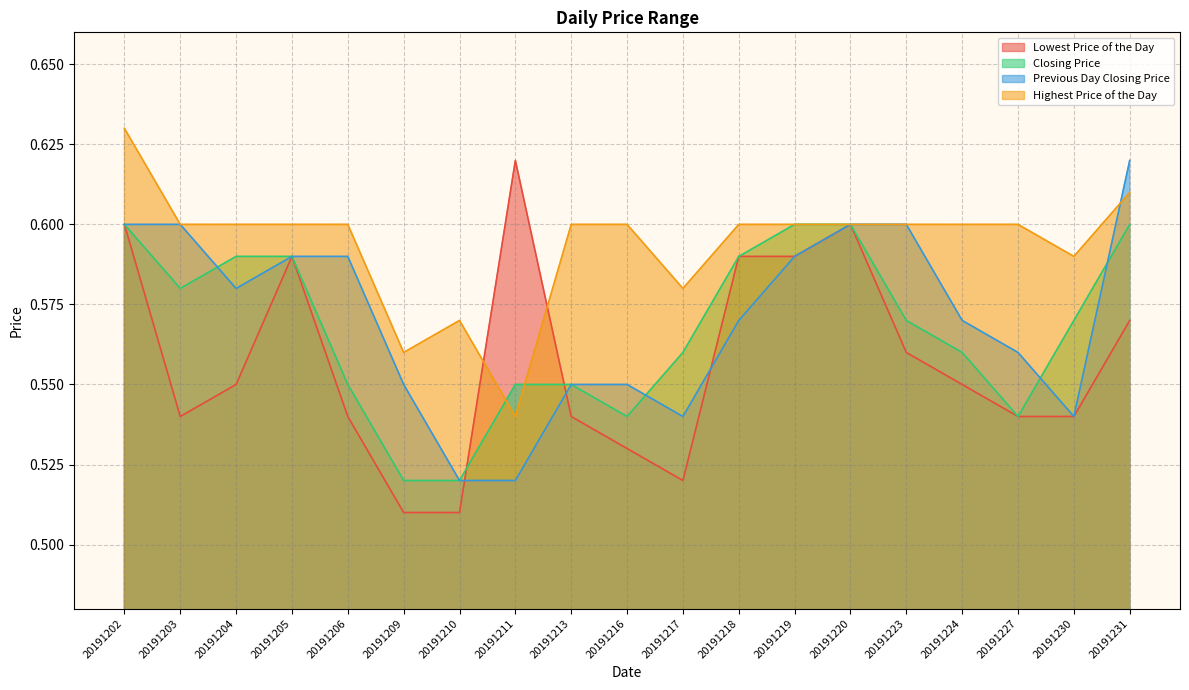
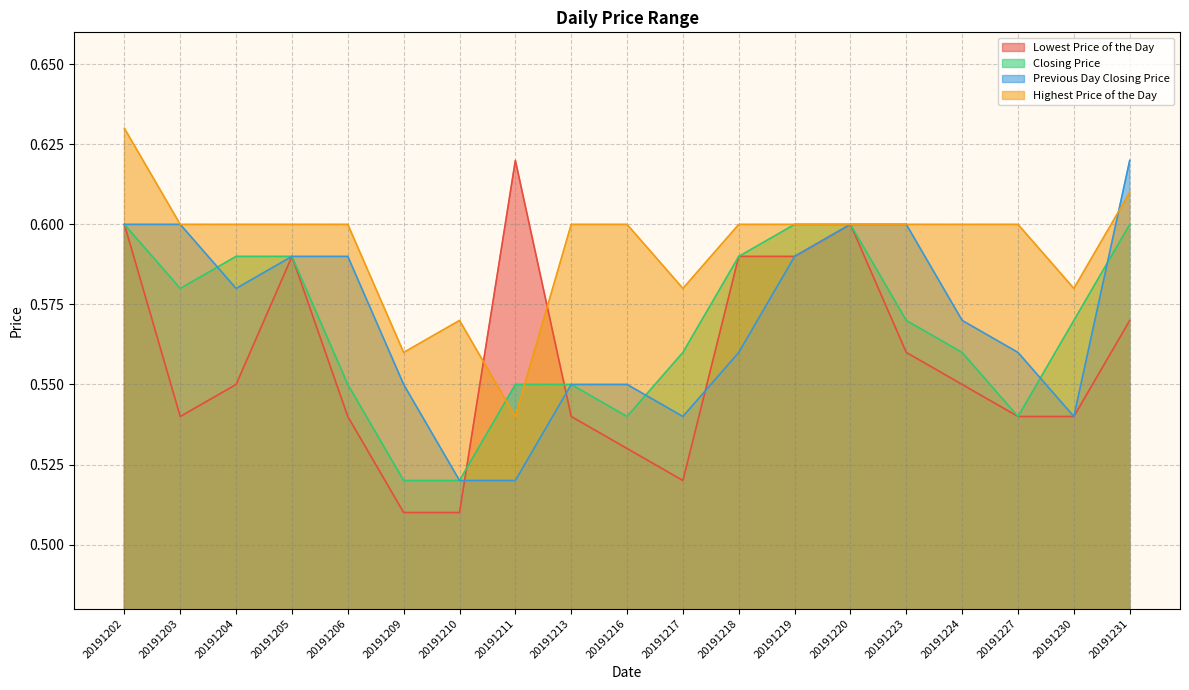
Previous Day Closing Price, 20191218: 0.57 -> 0.56
Highest Price of the Day, 20191230: 0.59 -> 0.58
